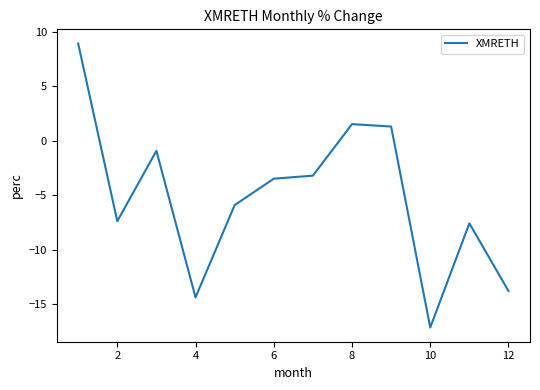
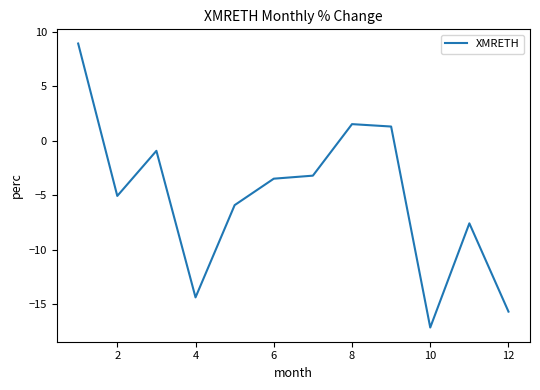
2: -7.4 -> -5.1
12: -13.8 -> -15.7
